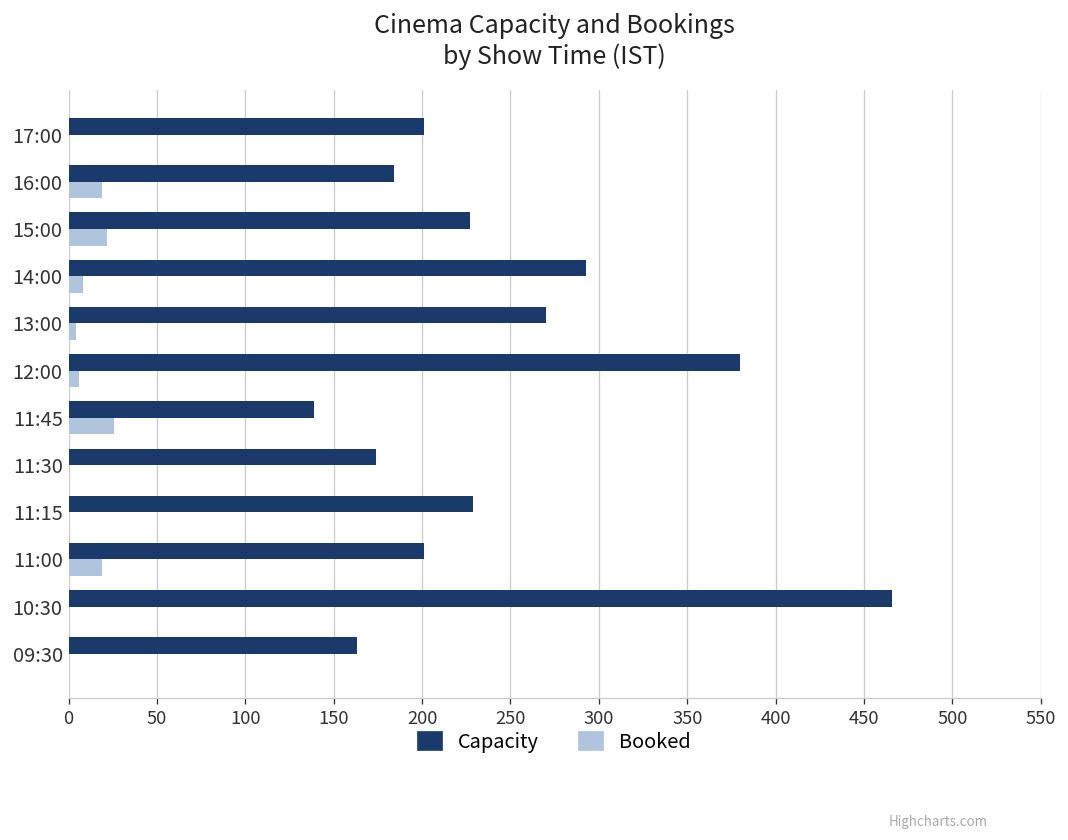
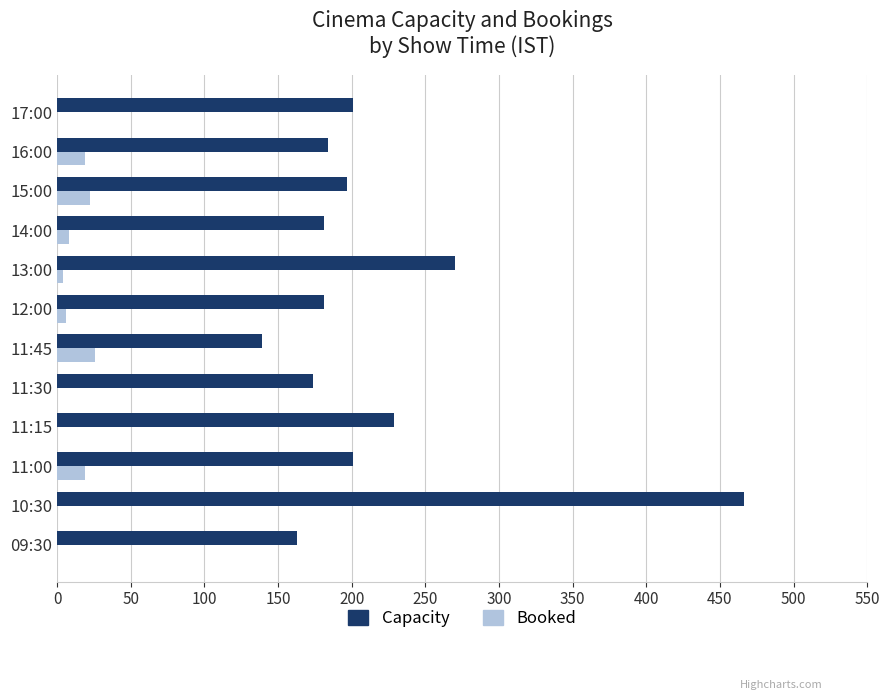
Capacity, 15:00: 227 -> 197
Capacity, 14:00: 293 -> 181
Capacity, 12:00: 380 -> 181
